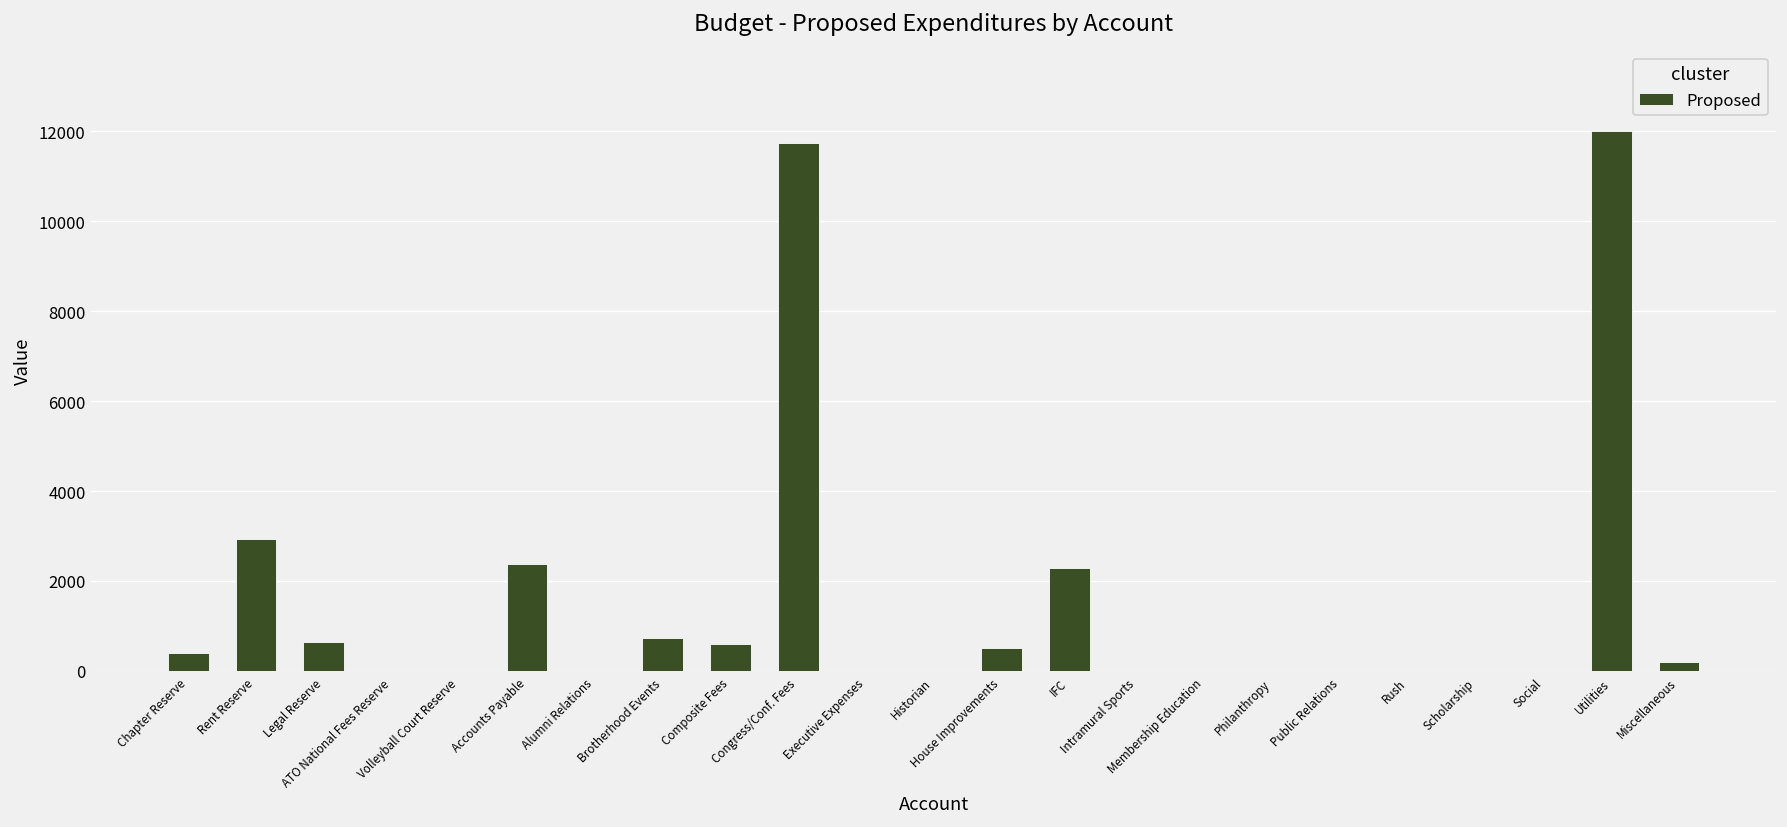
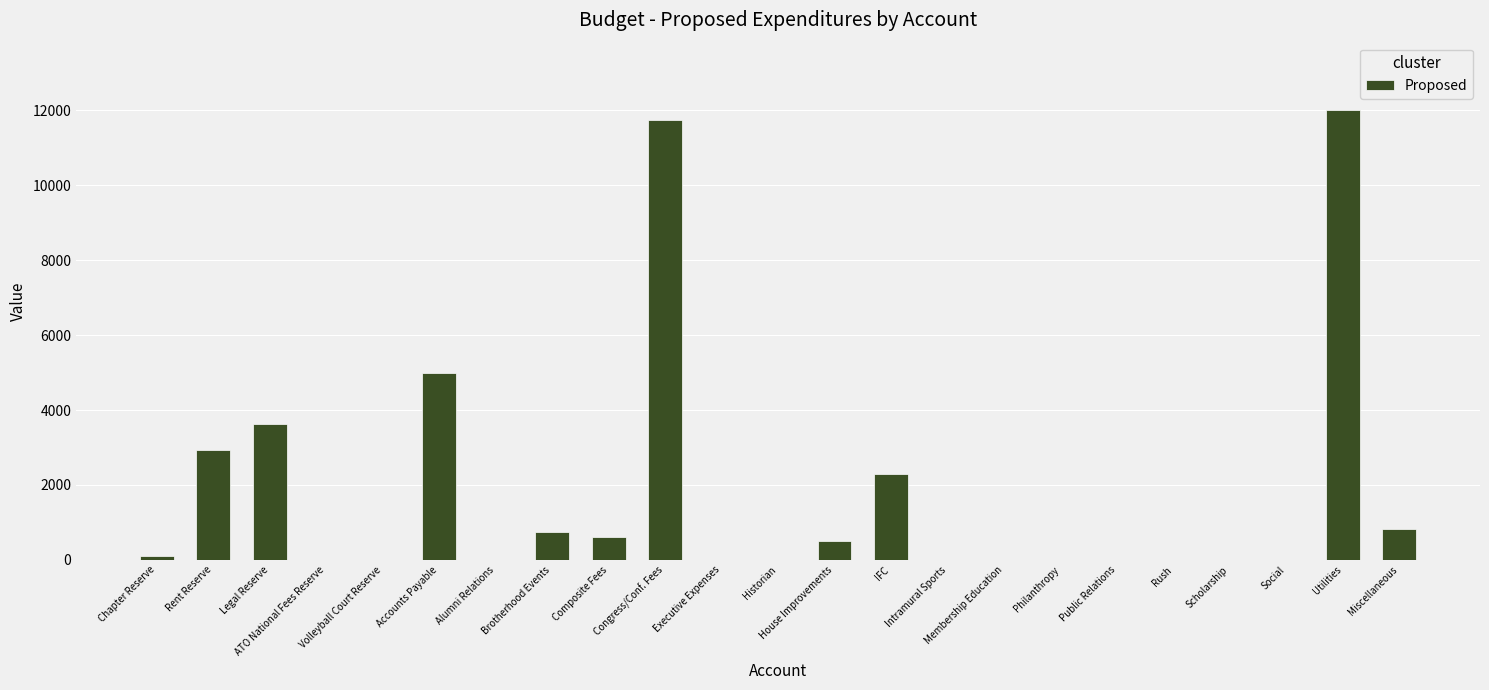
Chapter Reserve: 400 -> 100
Legal Reserve: 700 -> 3600
Accounts Payable: 2400 -> 5000
Miscellaneous: 200 -> 800
